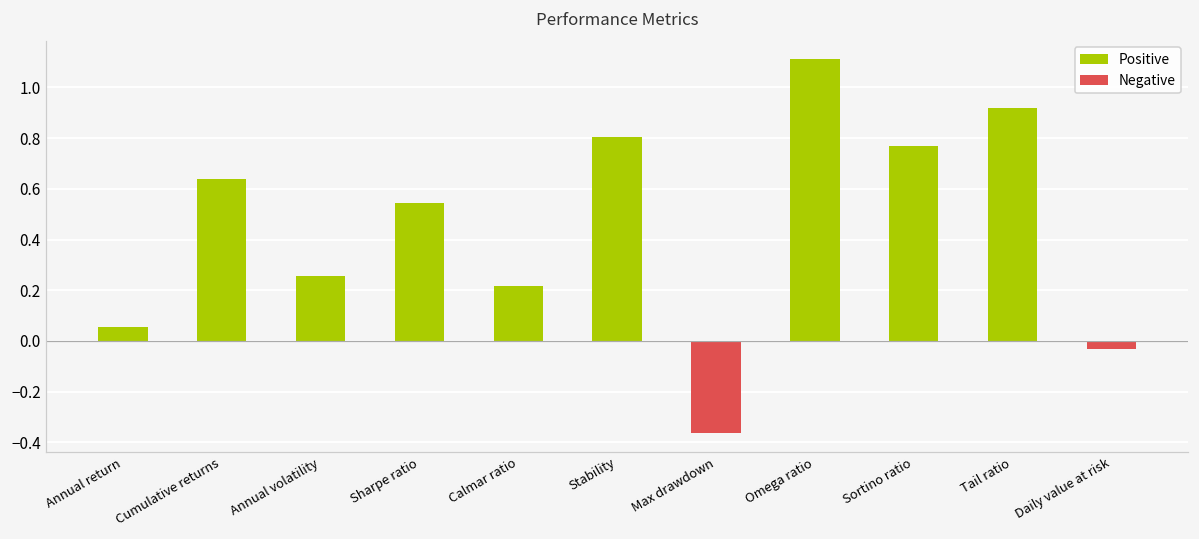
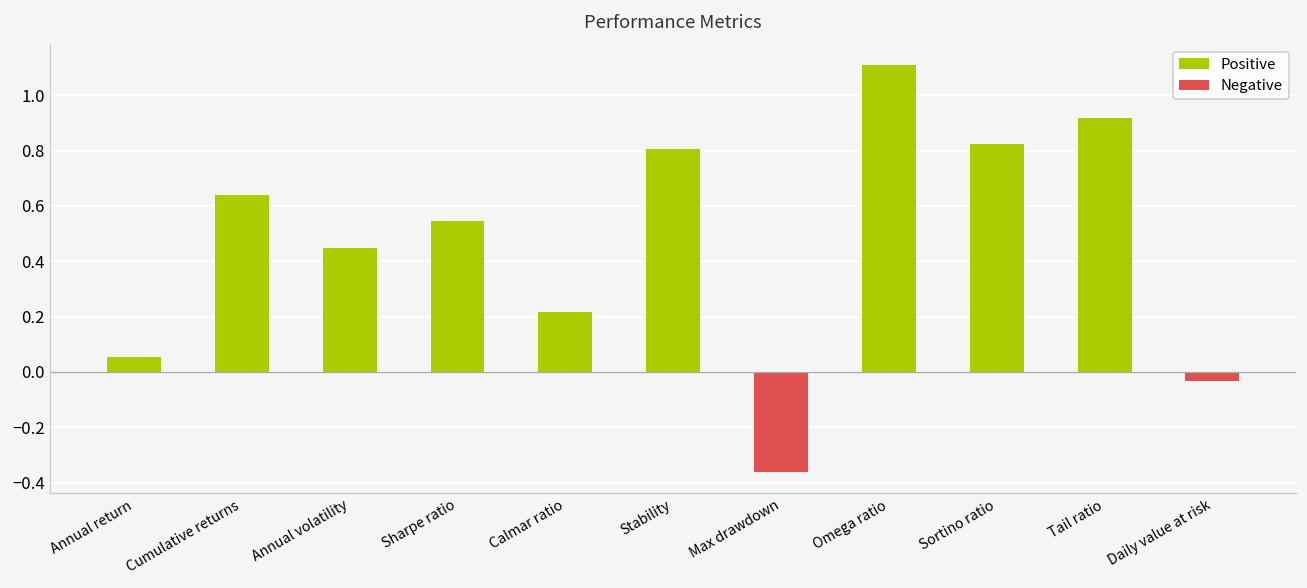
Annual volatility: 0.26 -> 0.45
Sortino ratio: 0.77 -> 0.82
